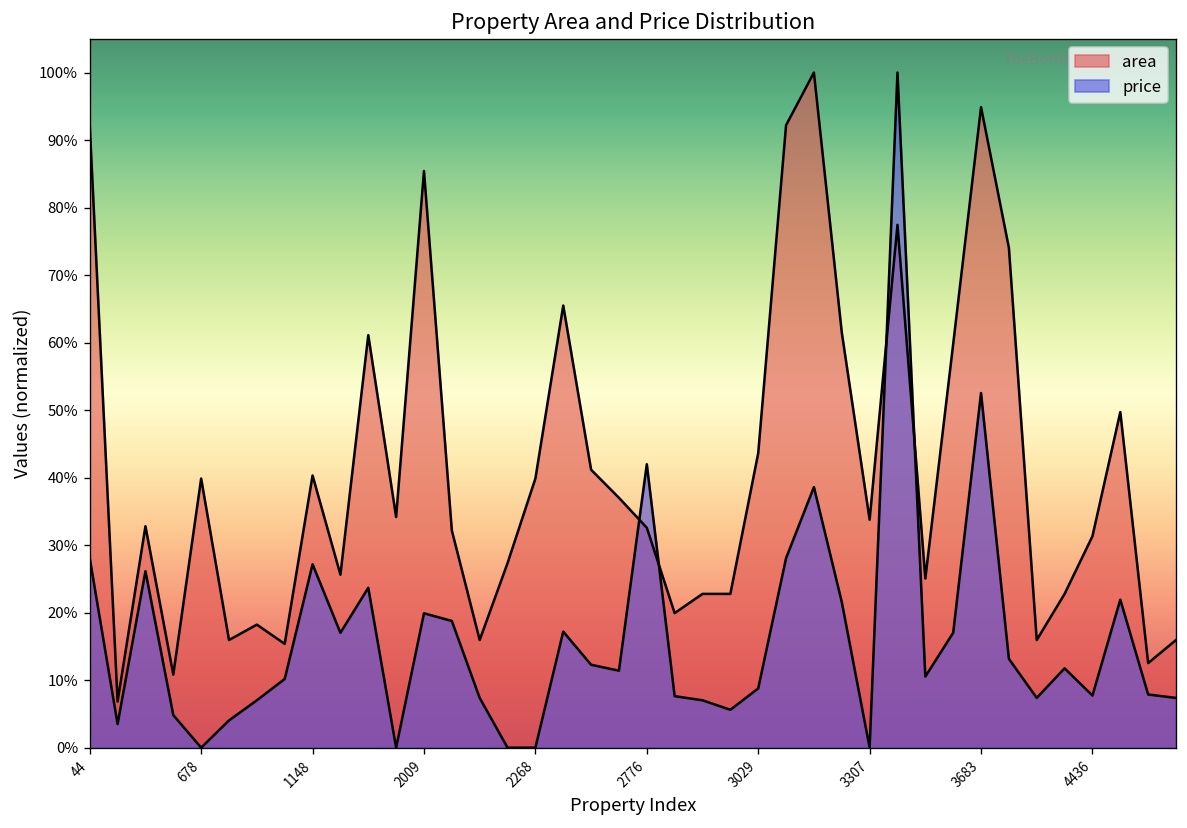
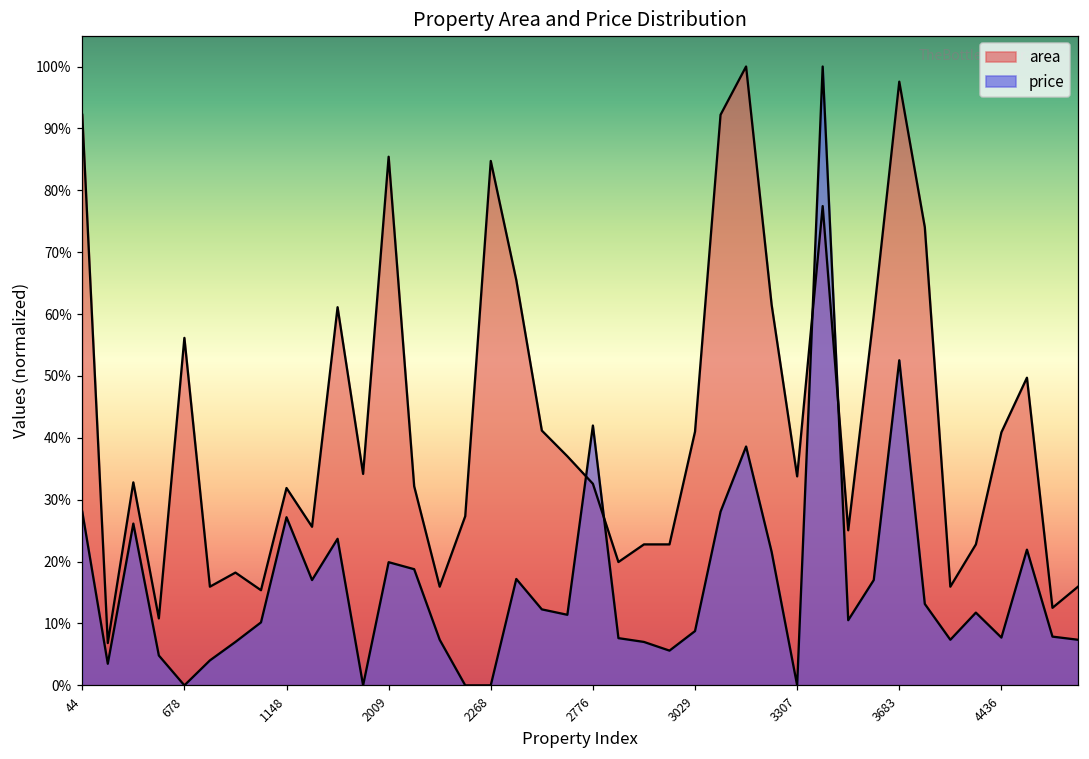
area, 678: 40% -> 56%
area, 1148: 40% -> 32%
area, 2268: 40% -> 85%
area, 3029: 44% -> 41%
area, 3683: 95% -> 98%
area, 4436: 31% -> 41%
